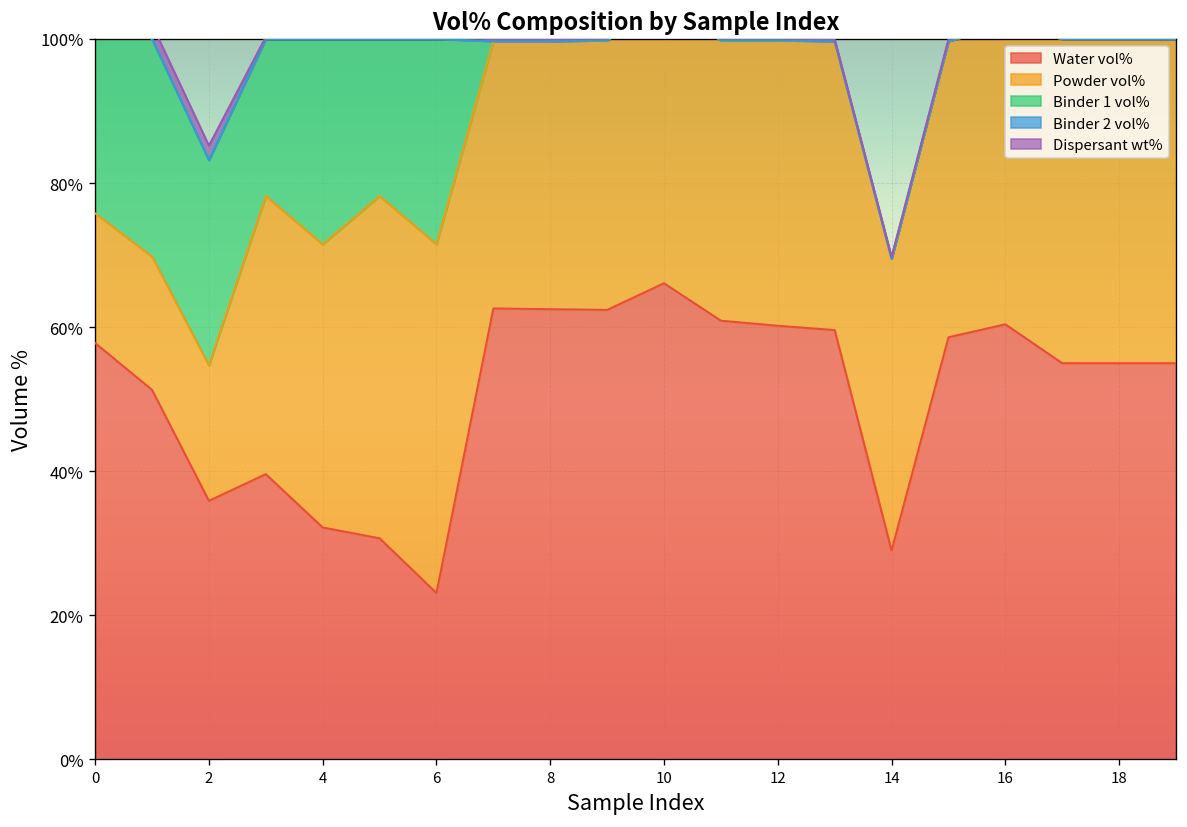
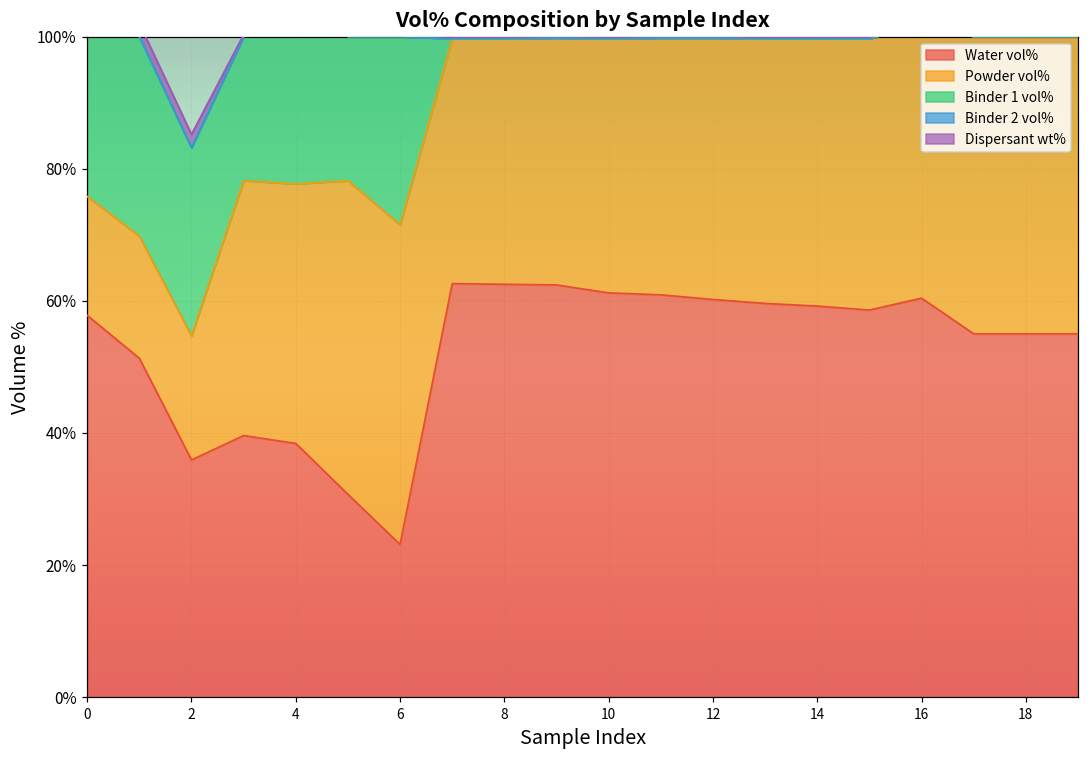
Water vol%, 4: 32% -> 38%
Water vol%, 10: 66% -> 61%
Water vol%, 14: 29% -> 59%
